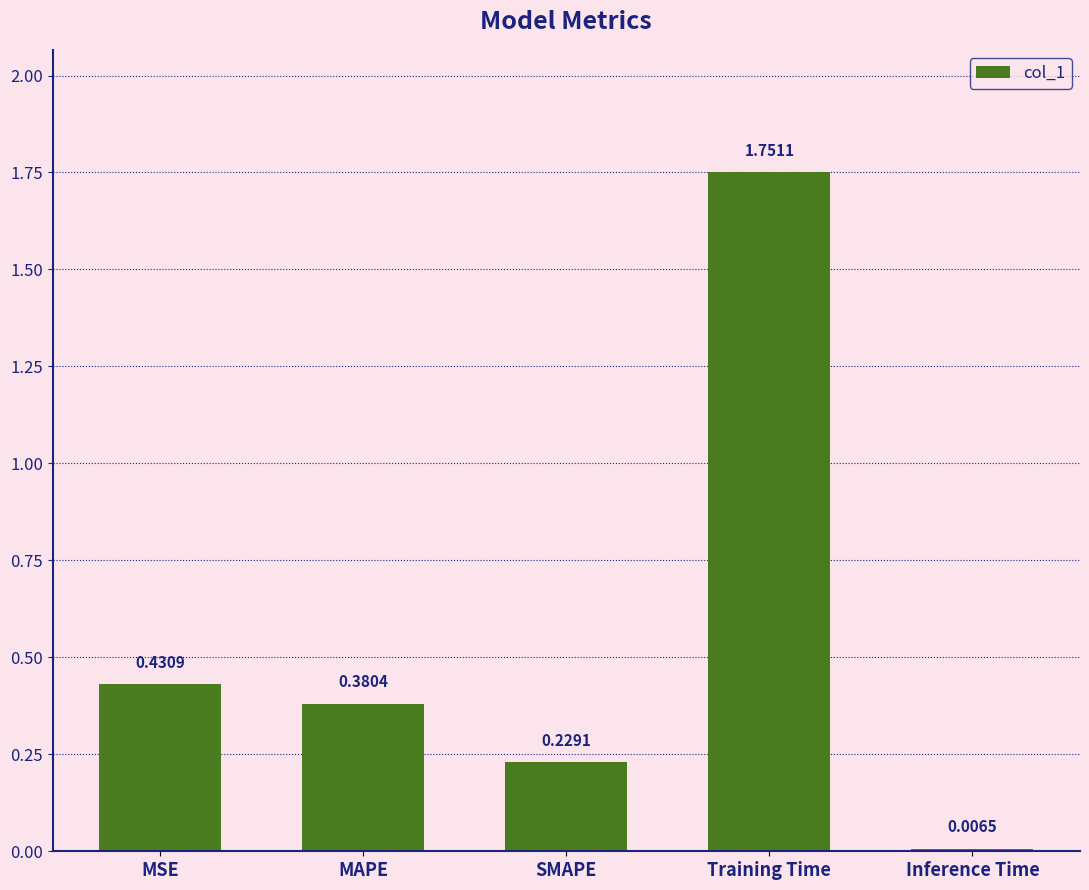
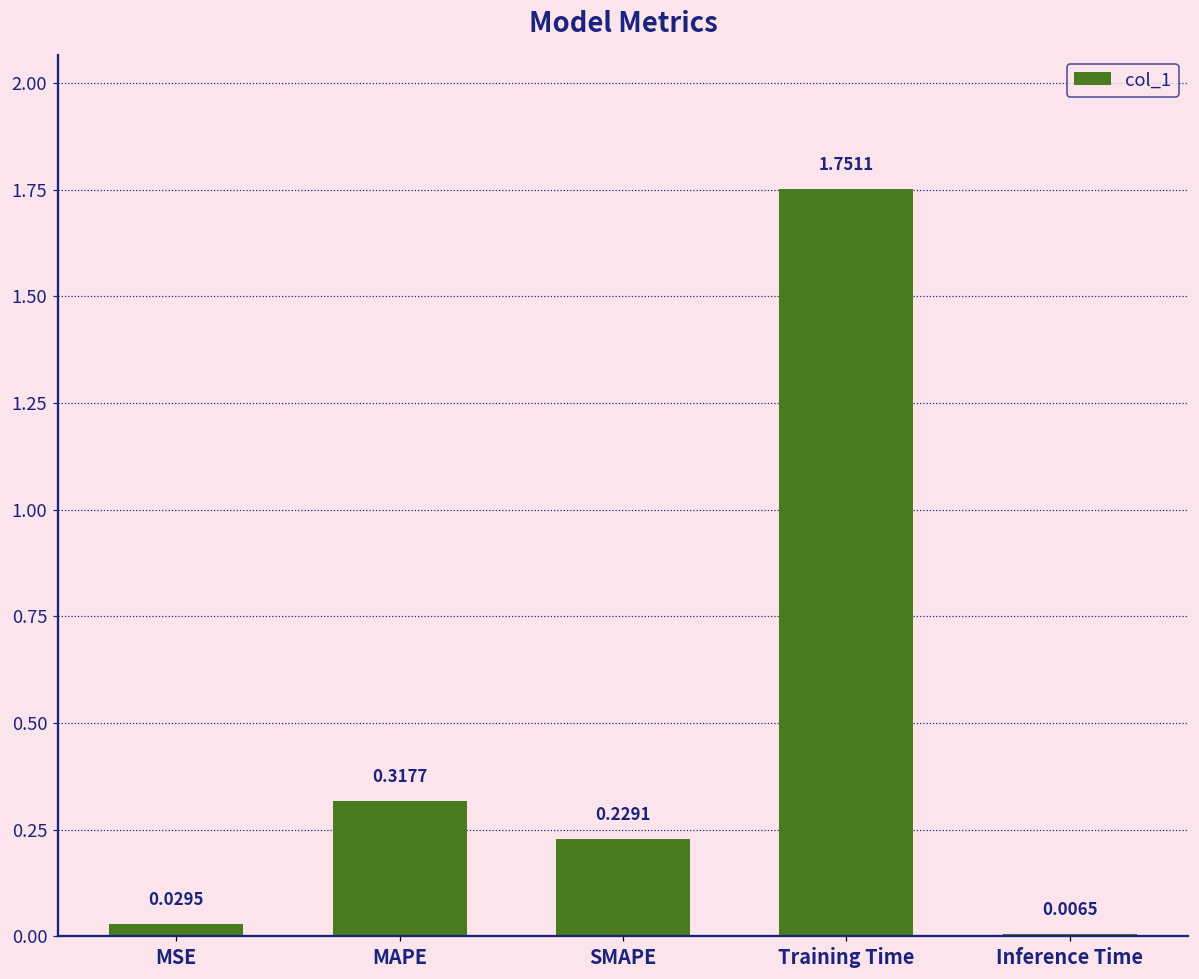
MSE: 0.4309 -> 0.0295
MAPE: 0.3804 -> 0.3177
